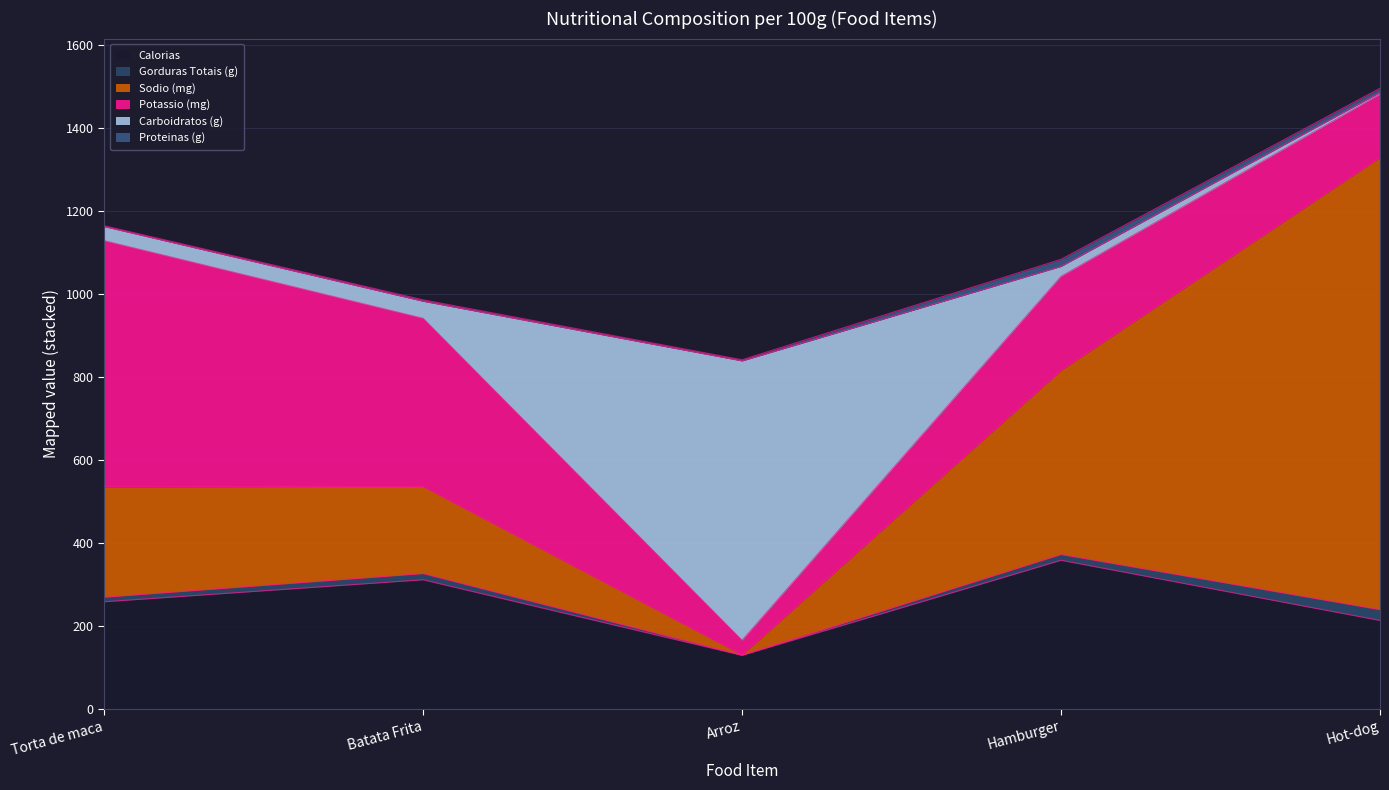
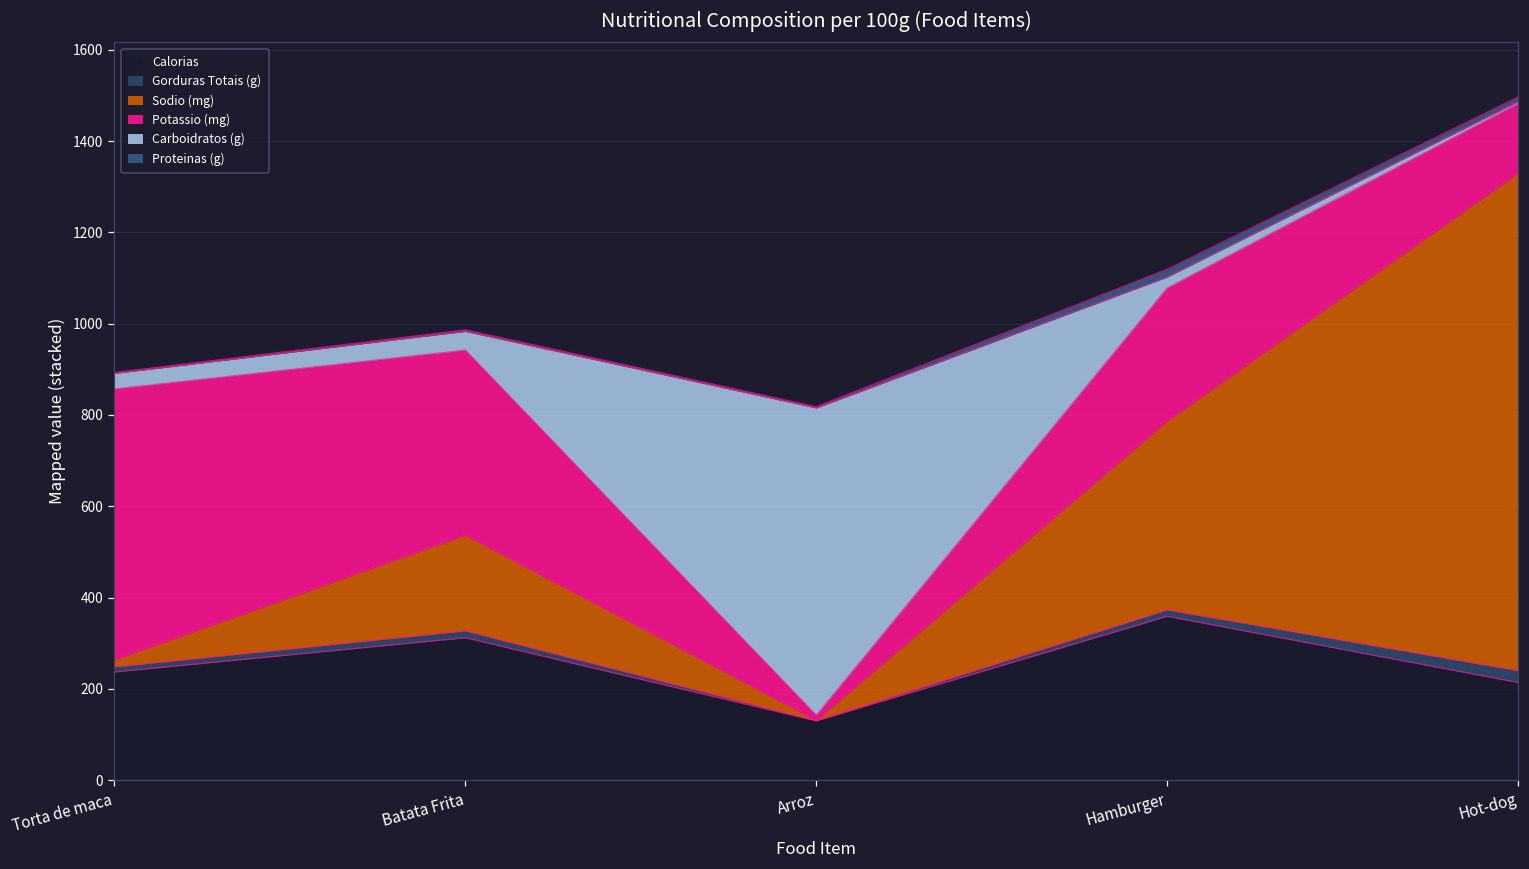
Calorias, Torta de maca: 260 -> 240
Sodio (mg), Torta de maca: 270 -> 20
Potassio (mg), Arroz: 40 -> 10
Sodio (mg), Hamburger: 440 -> 410
Potassio (mg), Hamburger: 230 -> 290
